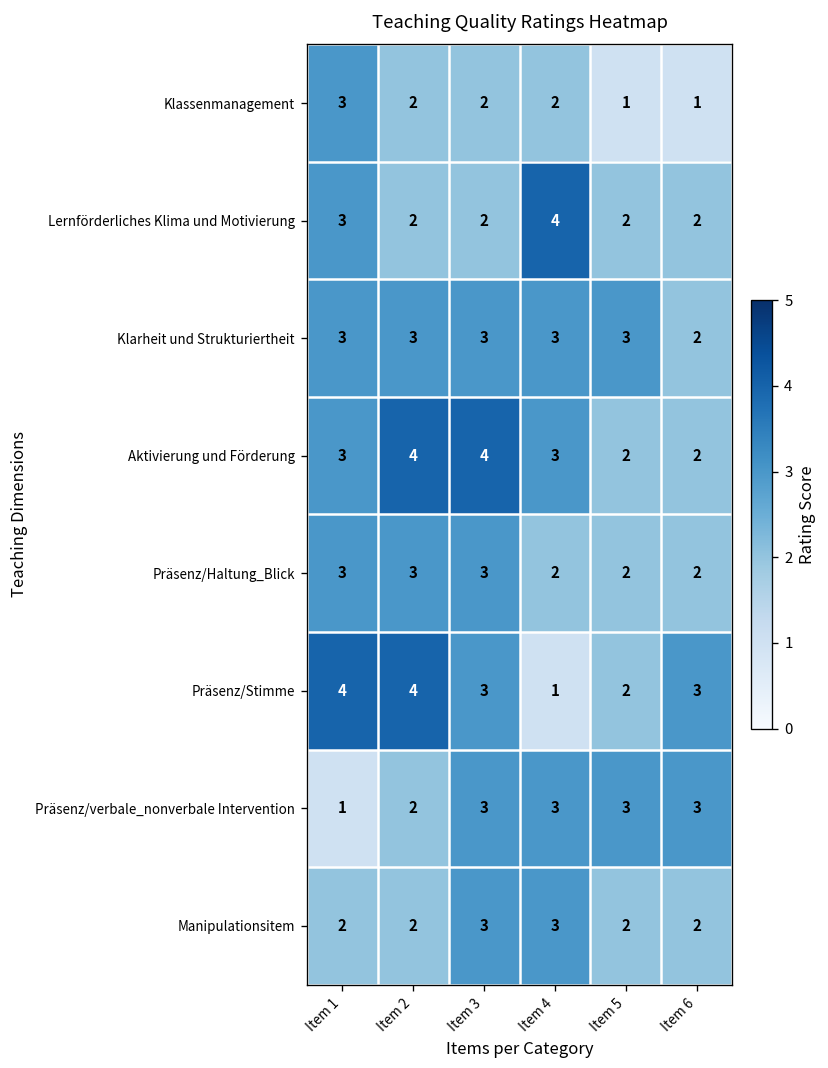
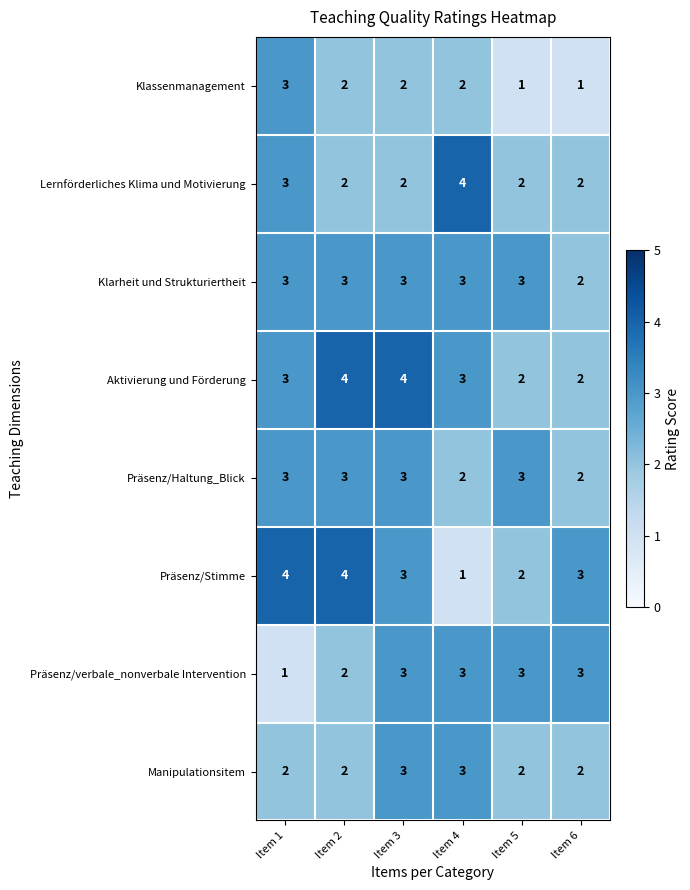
Präsenz/Haltung_Blick, Item 5: 2 -> 3
